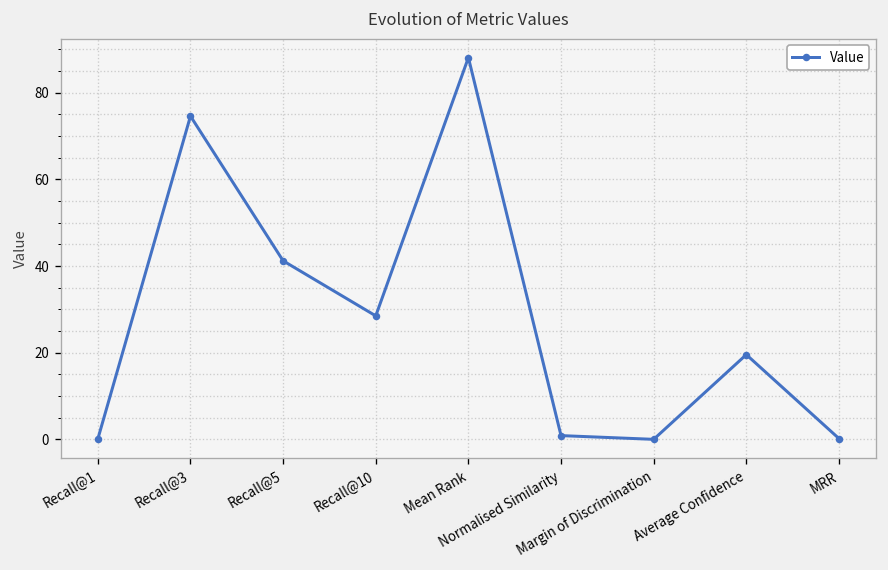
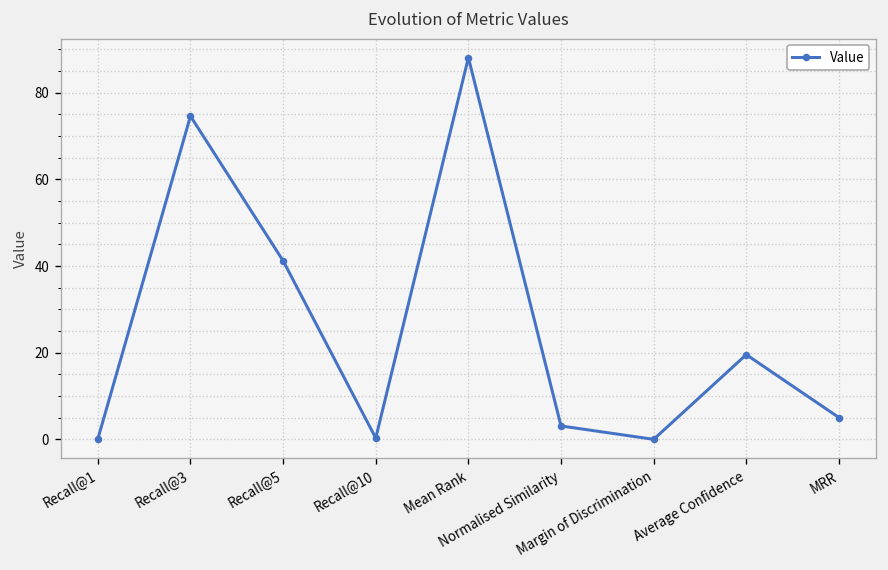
Recall@10: 29 -> 0
Normalised Similarity: 1 -> 3
MRR: 0 -> 5
